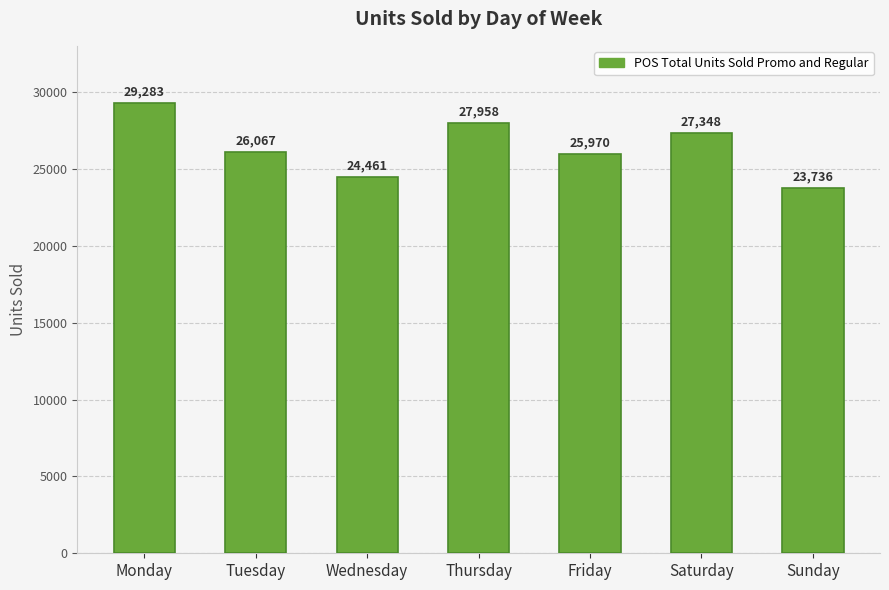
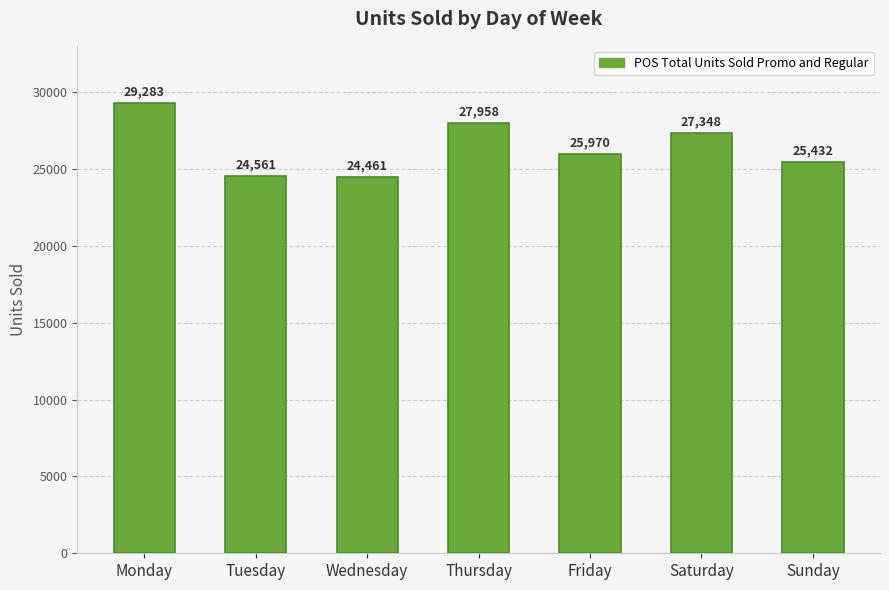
Tuesday: 26,067 -> 24,561
Sunday: 23,736 -> 25,432
